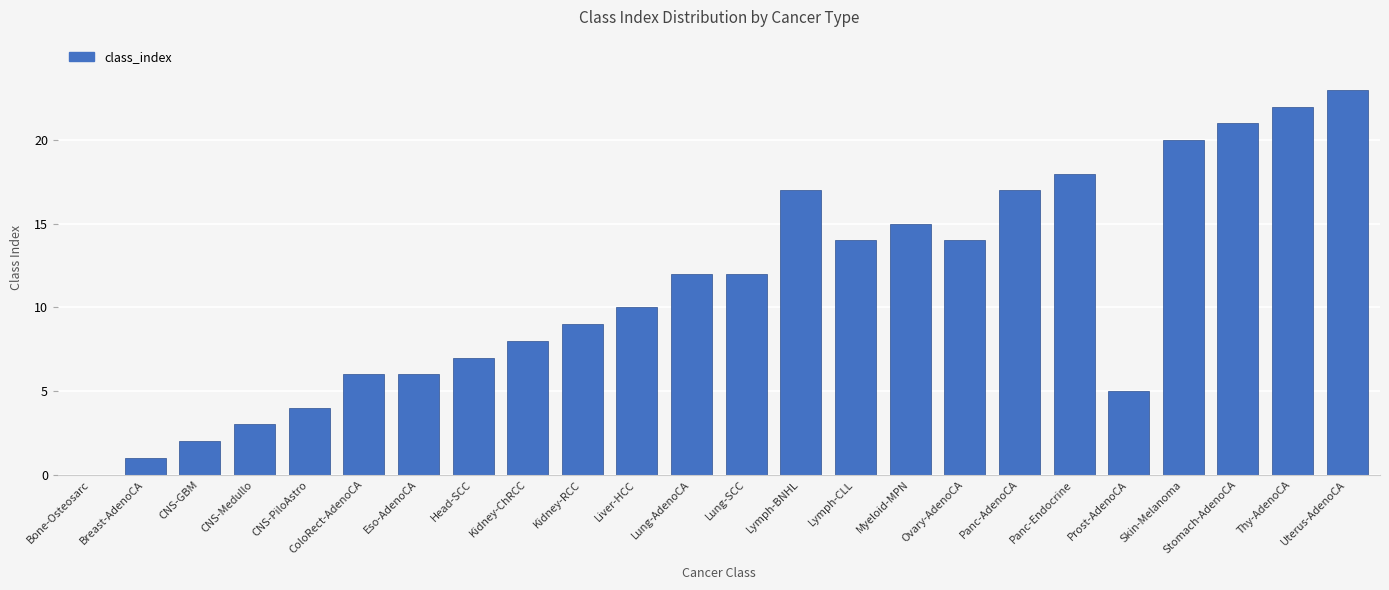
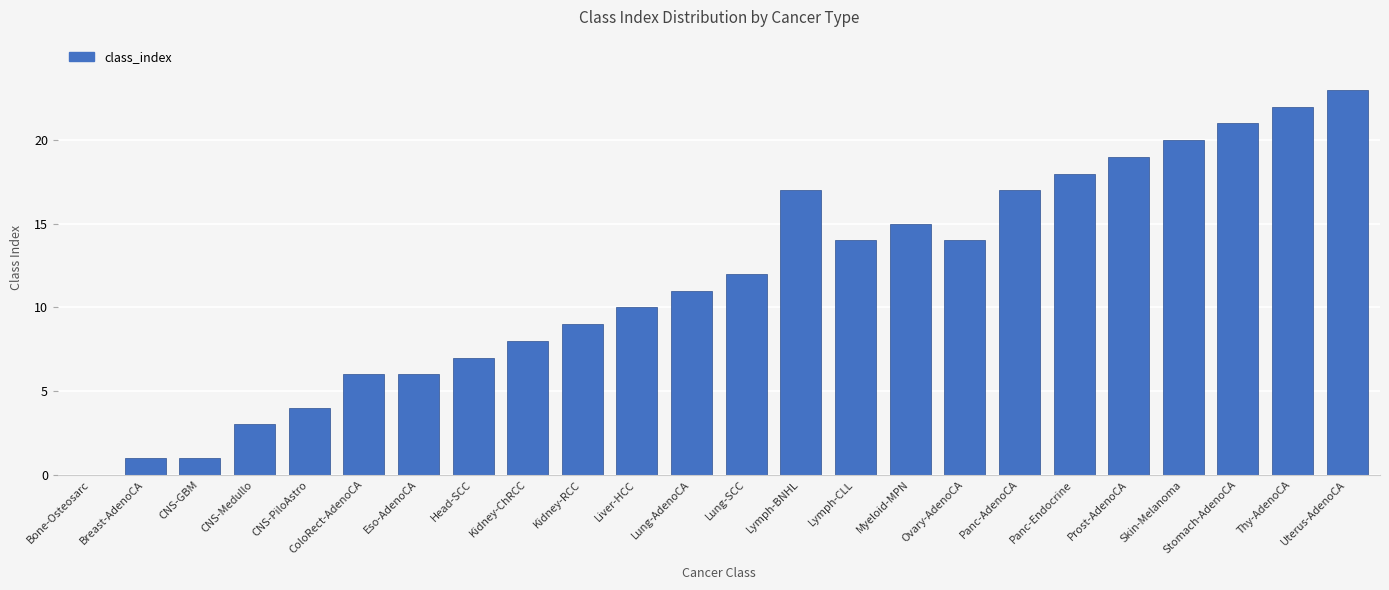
CNS-GBM: 2 -> 1
Lung-AdenoCA: 12 -> 11
Prost-AdenoCA: 5 -> 19
